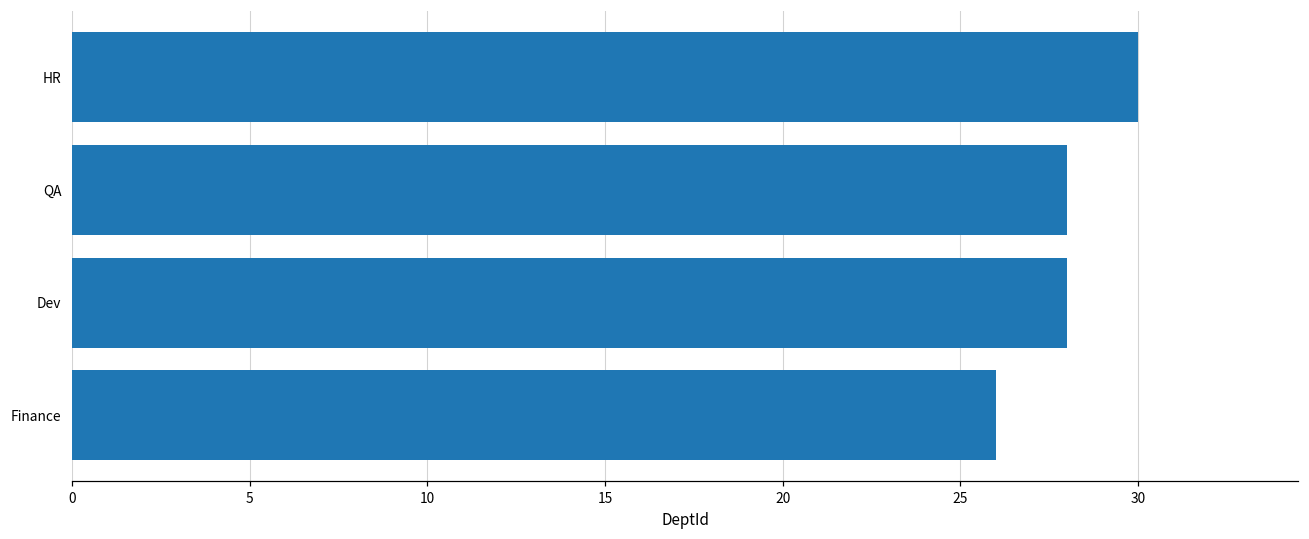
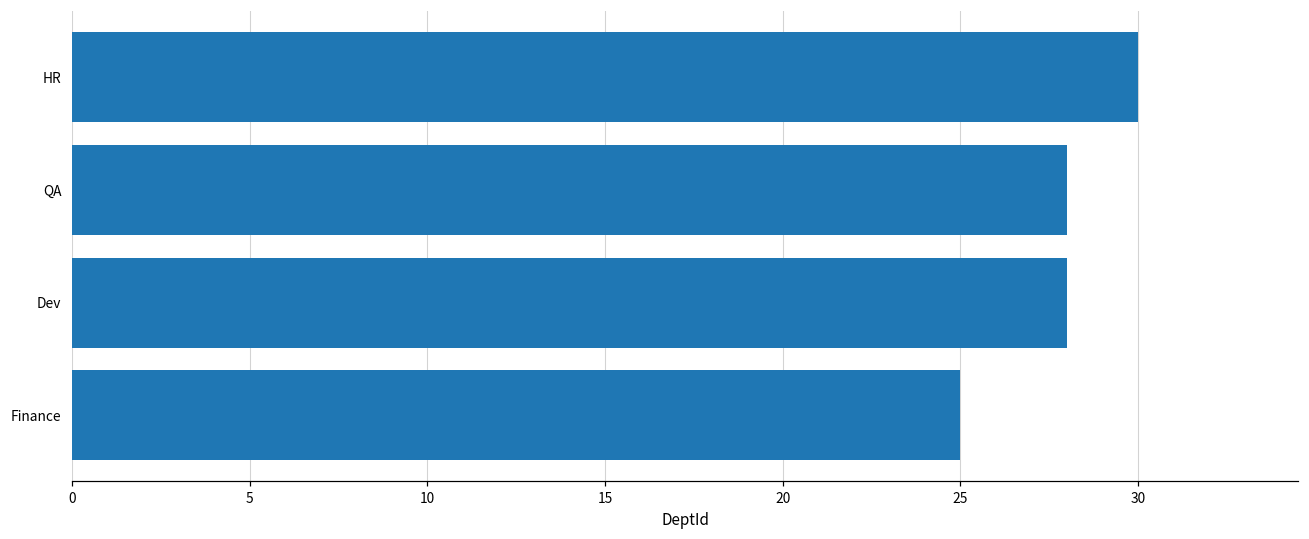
Finance: 26 -> 25
